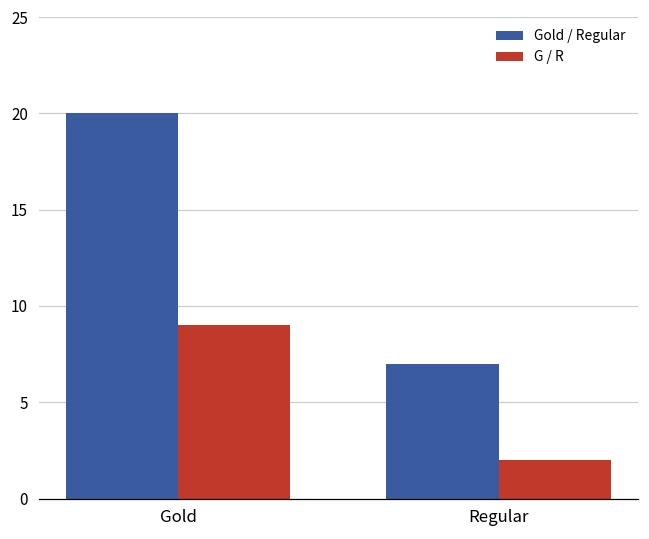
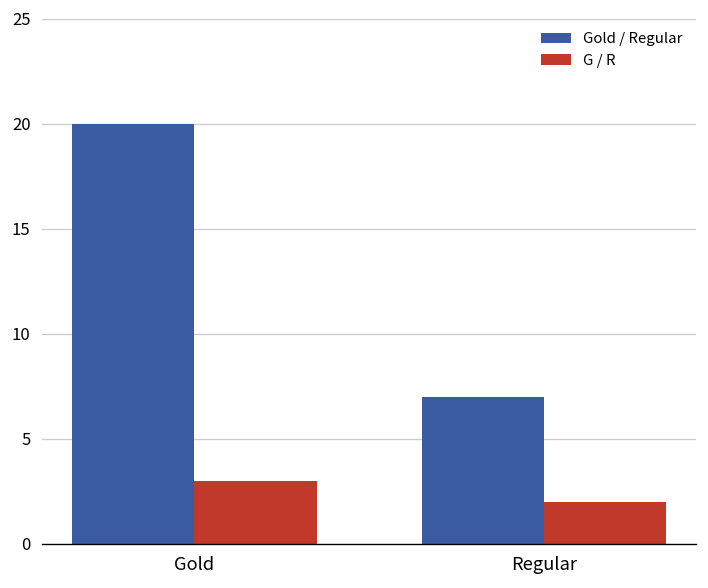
G / R, Gold: 9 -> 3
